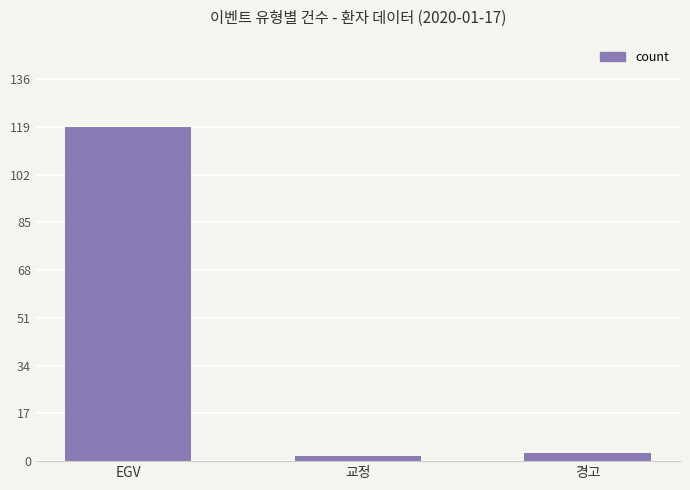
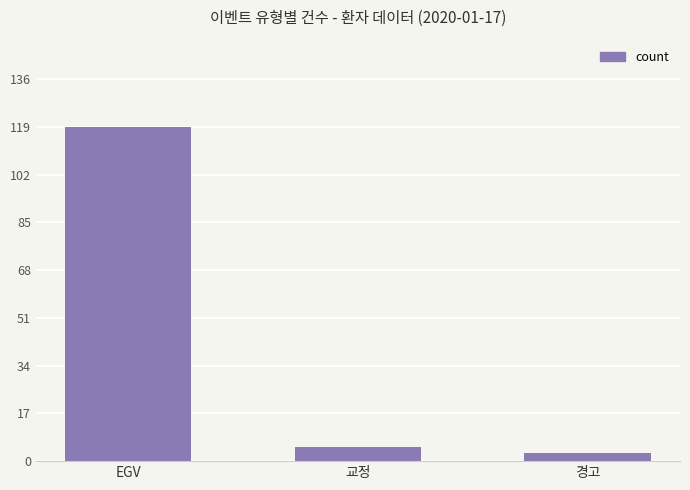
교정: 2 -> 5
